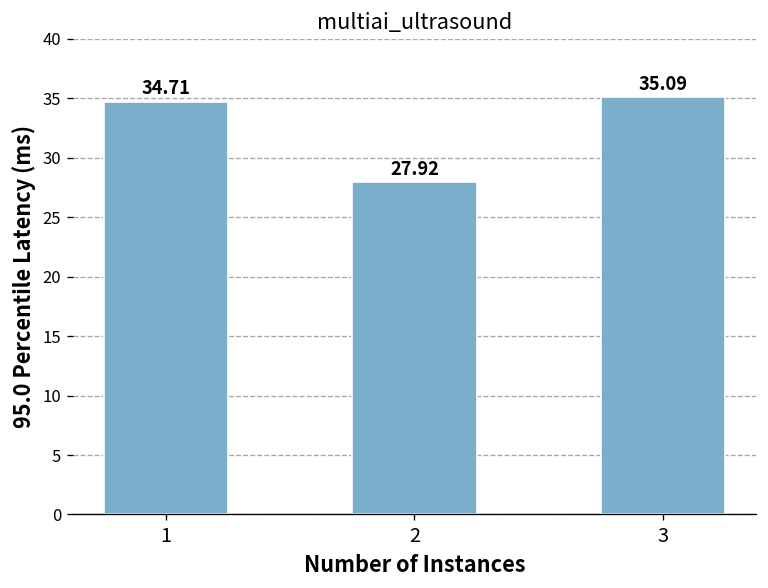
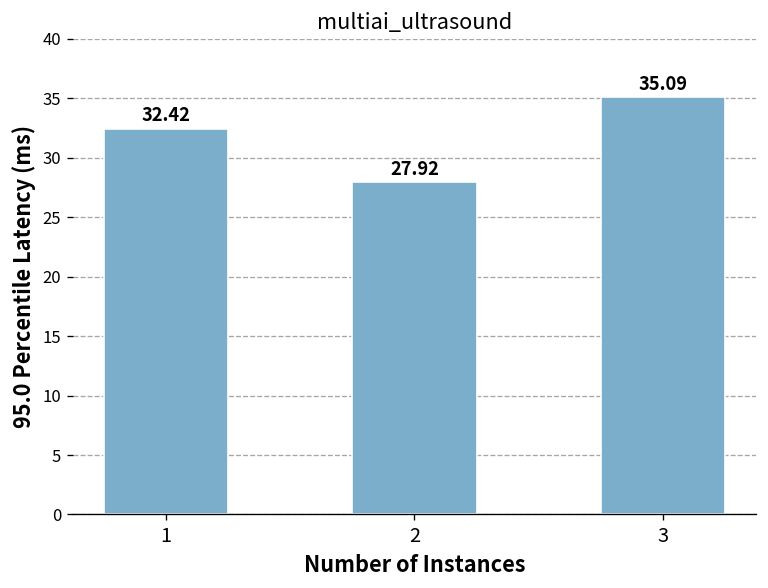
1: 34.71 -> 32.42
